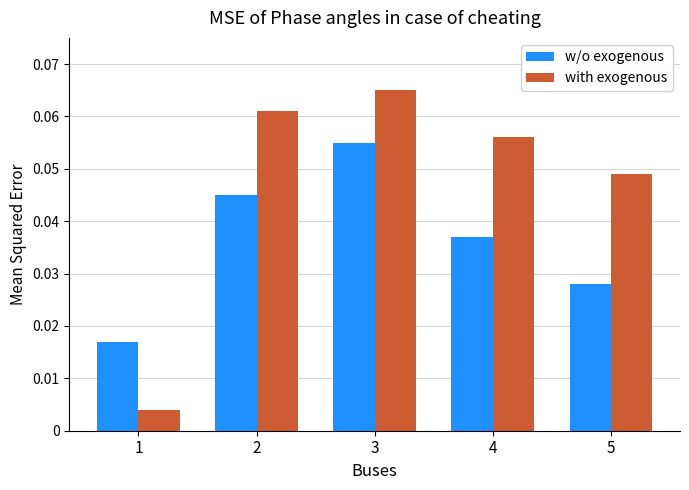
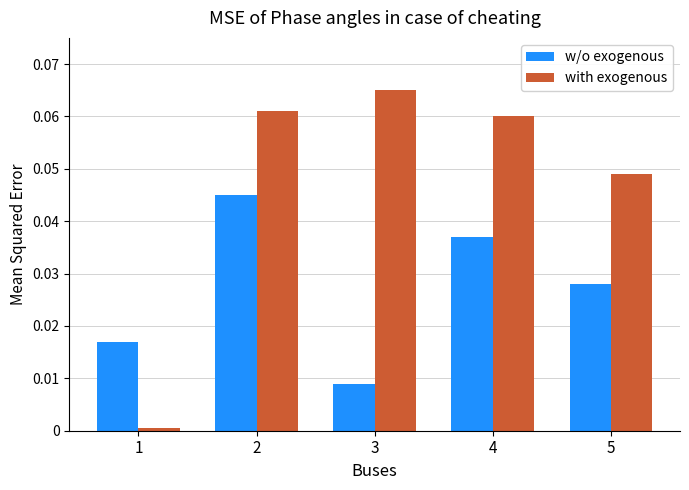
with exogenous, 1: 0.004 -> 0.001
w/o exogenous, 3: 0.055 -> 0.009
with exogenous, 4: 0.056 -> 0.060
